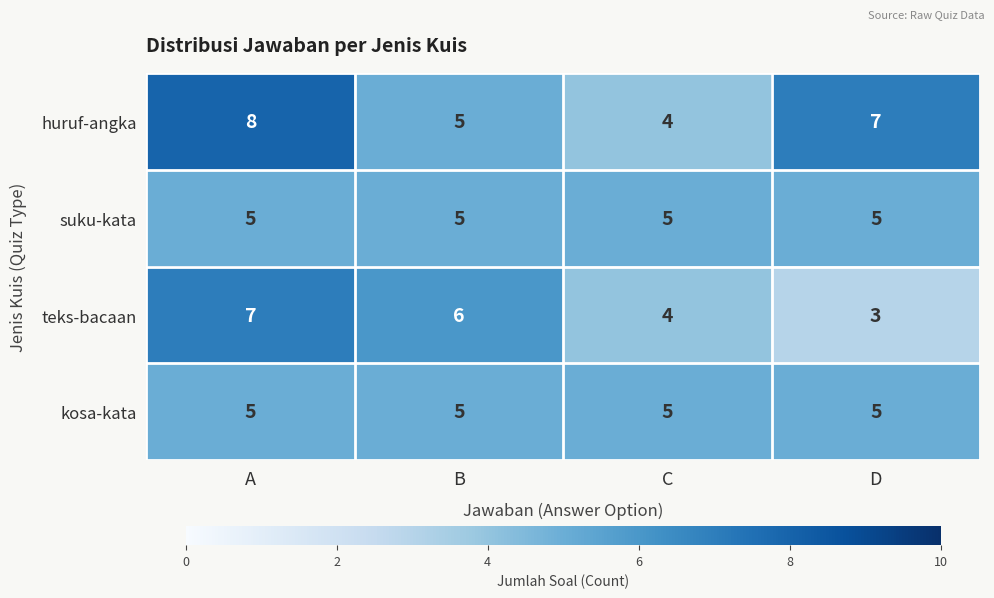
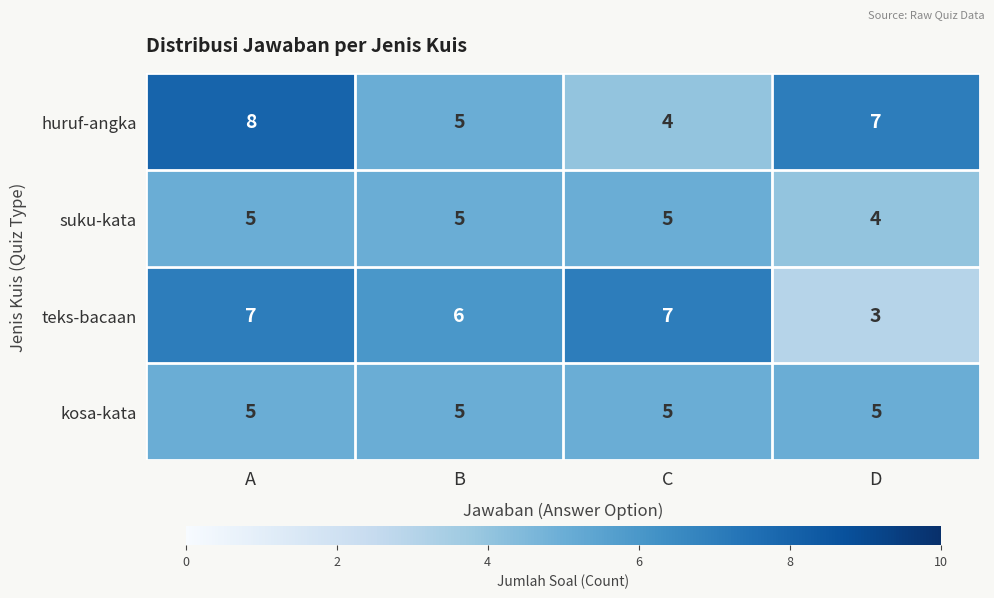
suku-kata, D: 5 -> 4
teks-bacaan, C: 4 -> 7
